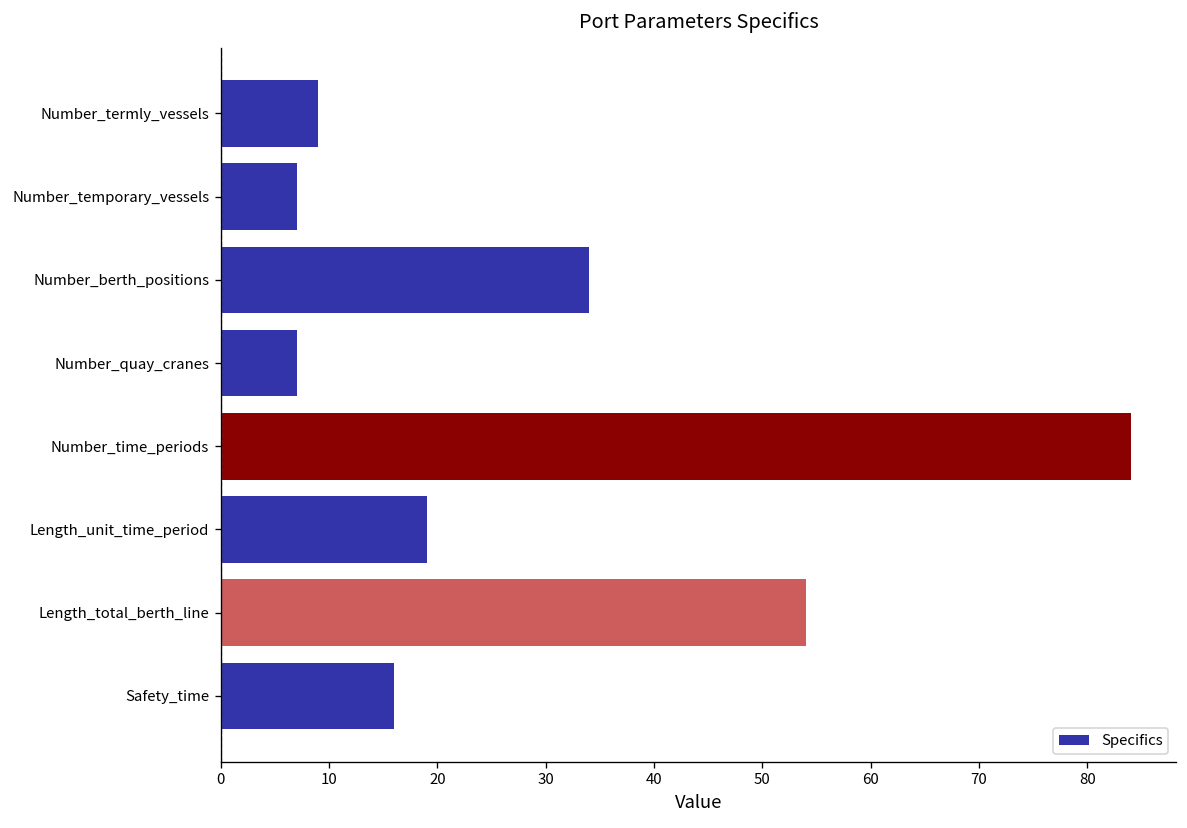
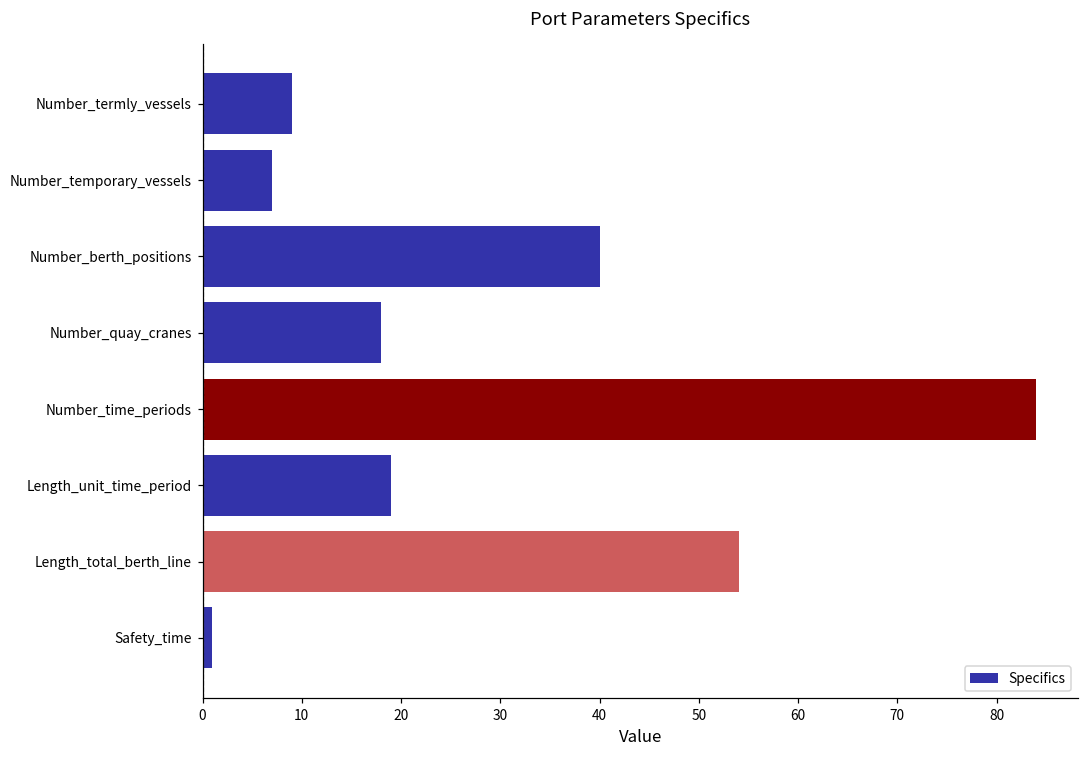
Number_berth_positions: 34 -> 40
Number_quay_cranes: 7 -> 18
Safety_time: 16 -> 1
